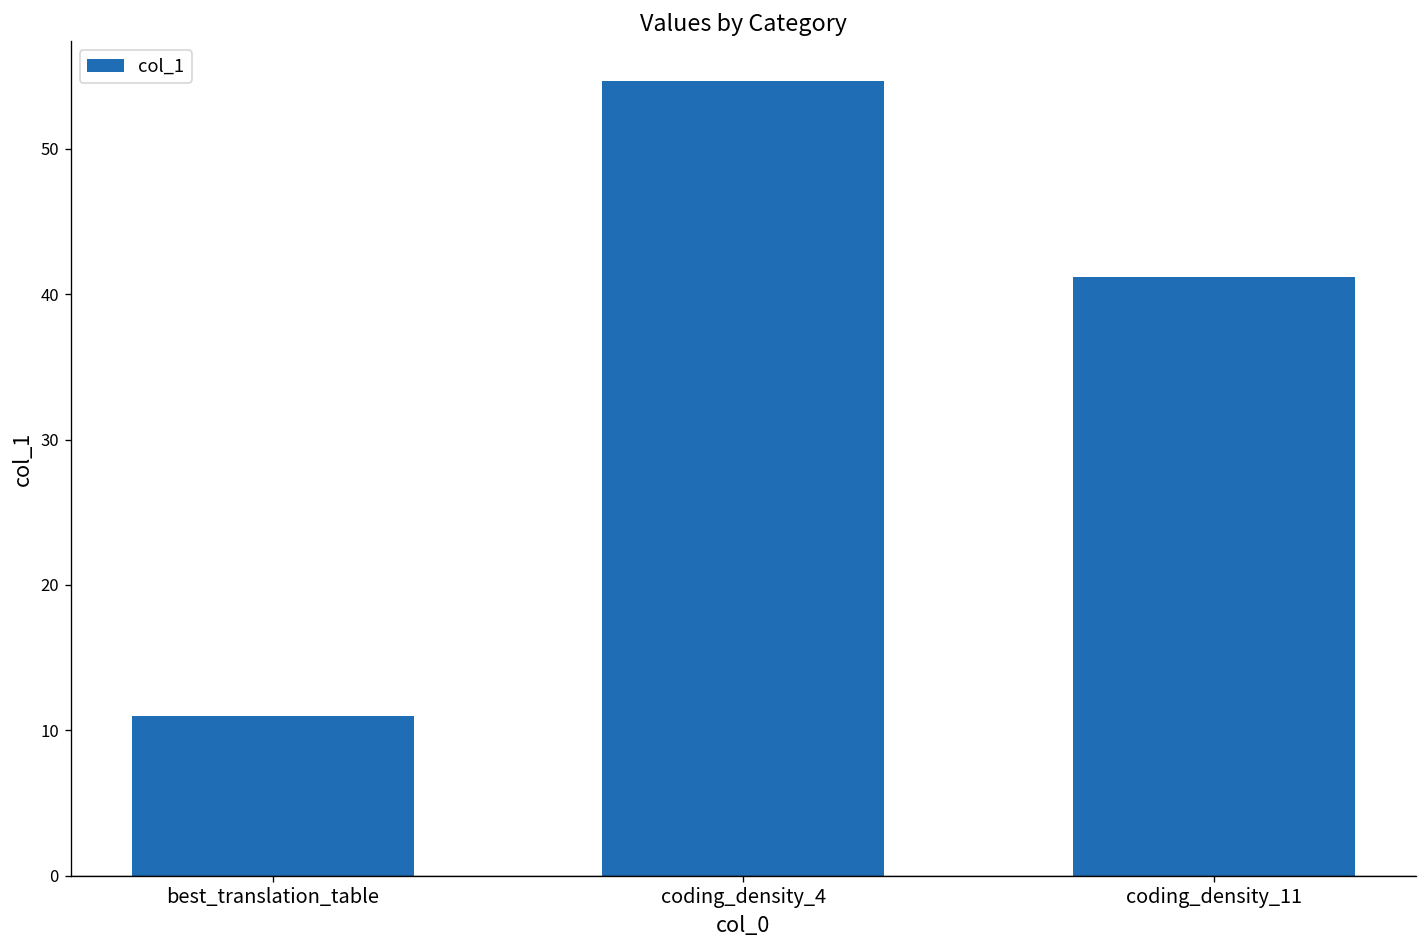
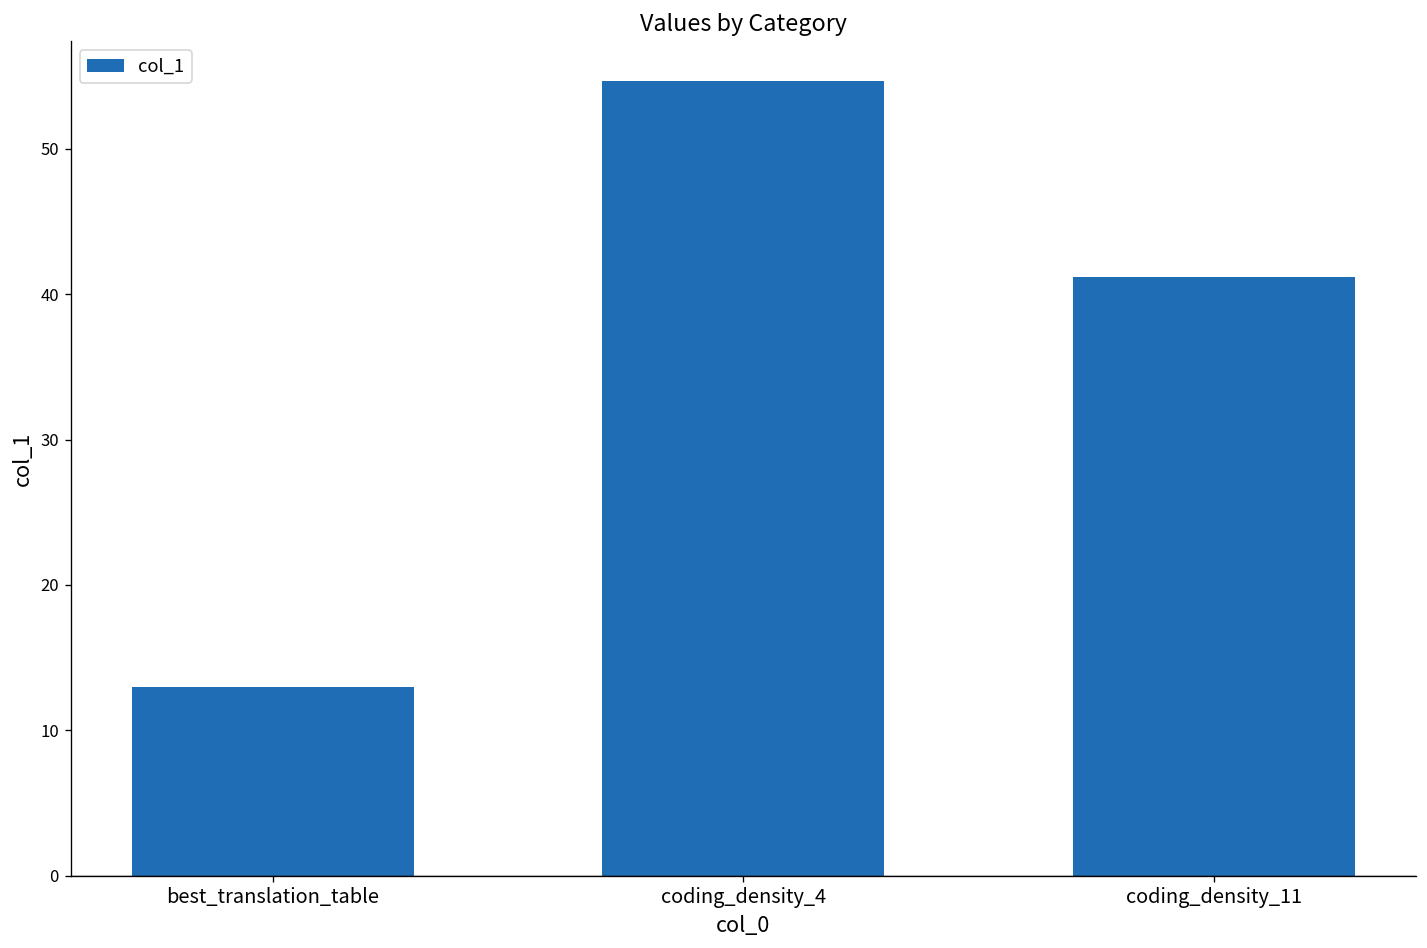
best_translation_table: 11 -> 13
